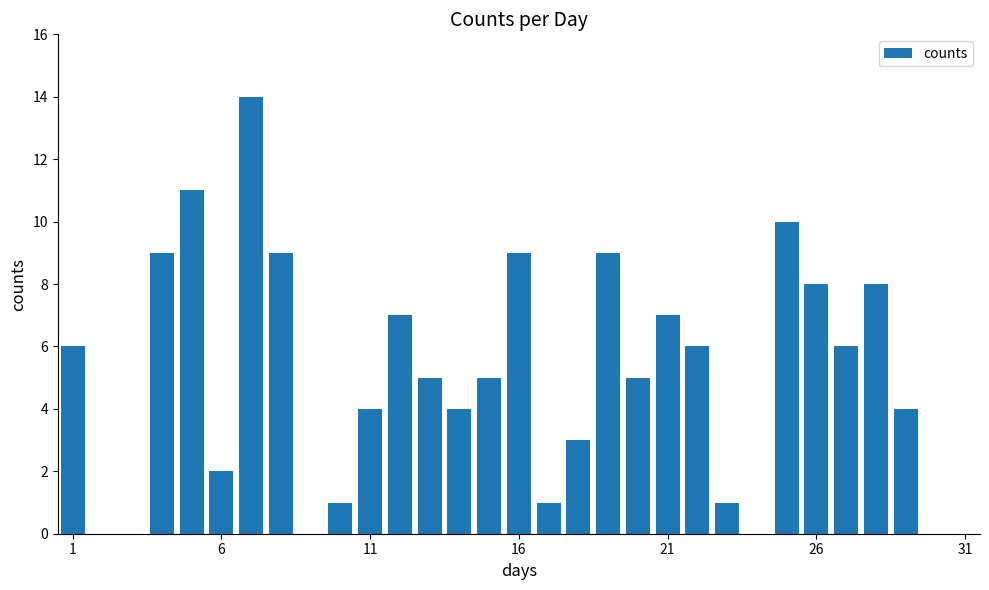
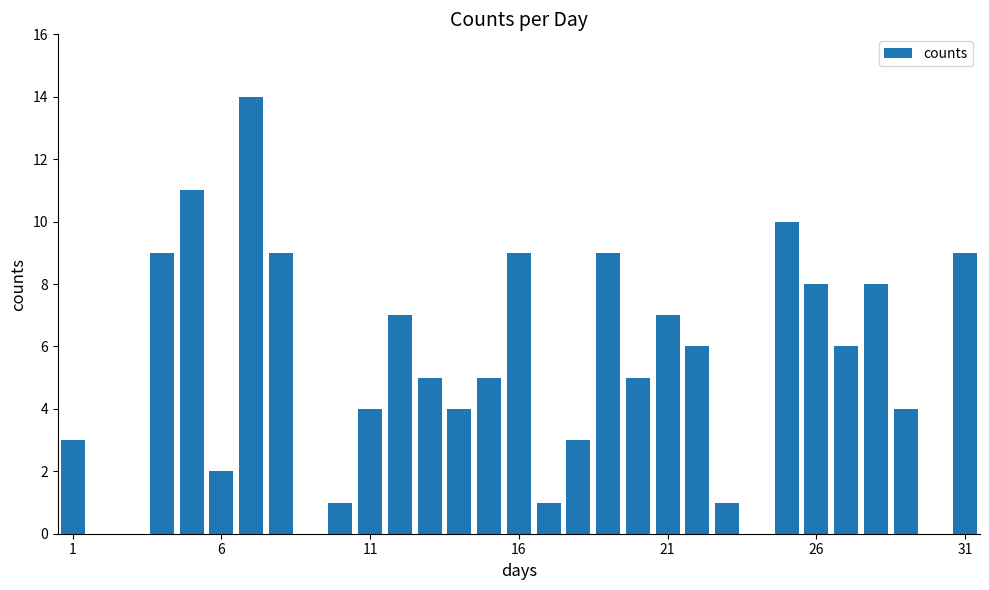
1: 6 -> 3
31: 0 -> 9
